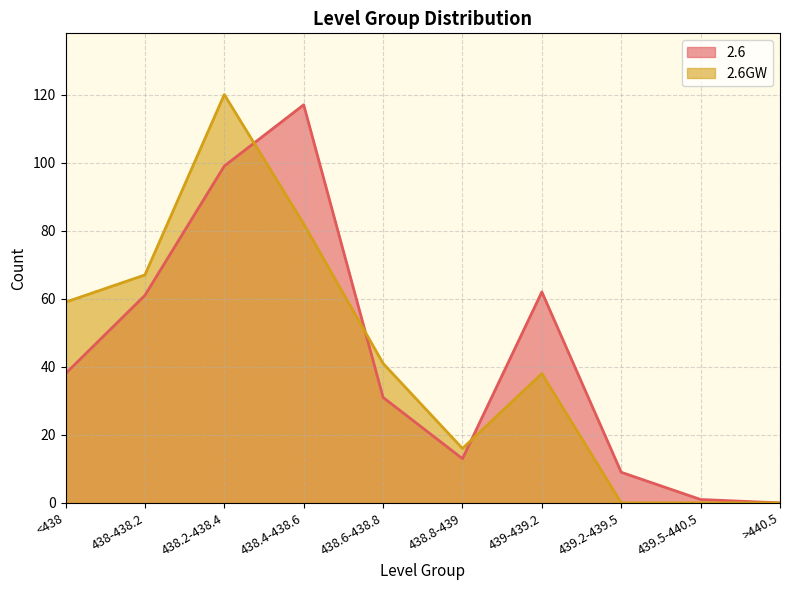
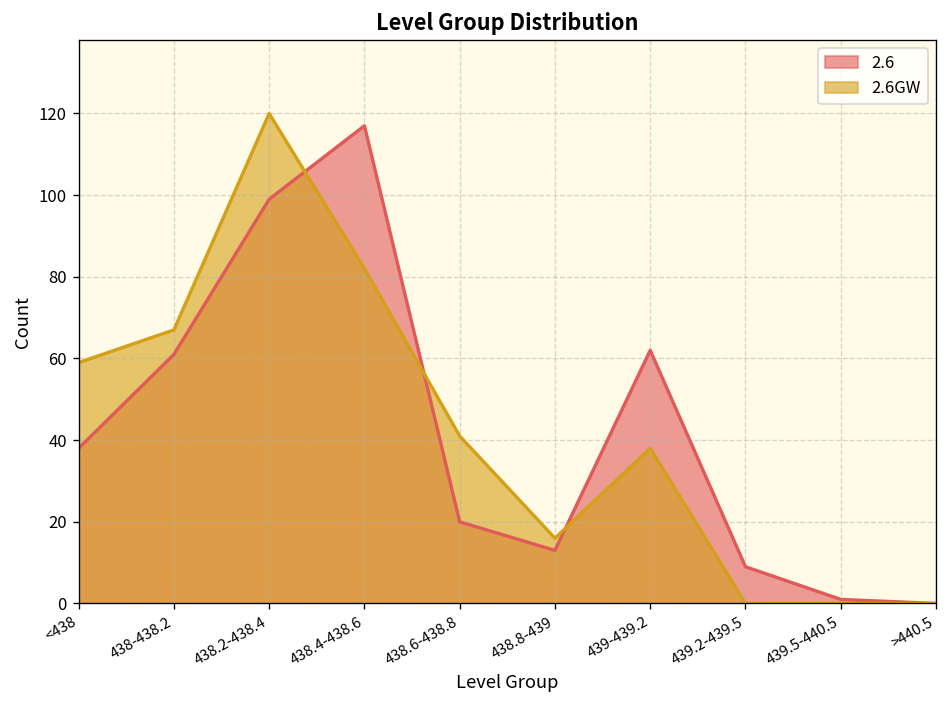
2.6, 438.6-438.8: 31 -> 20
